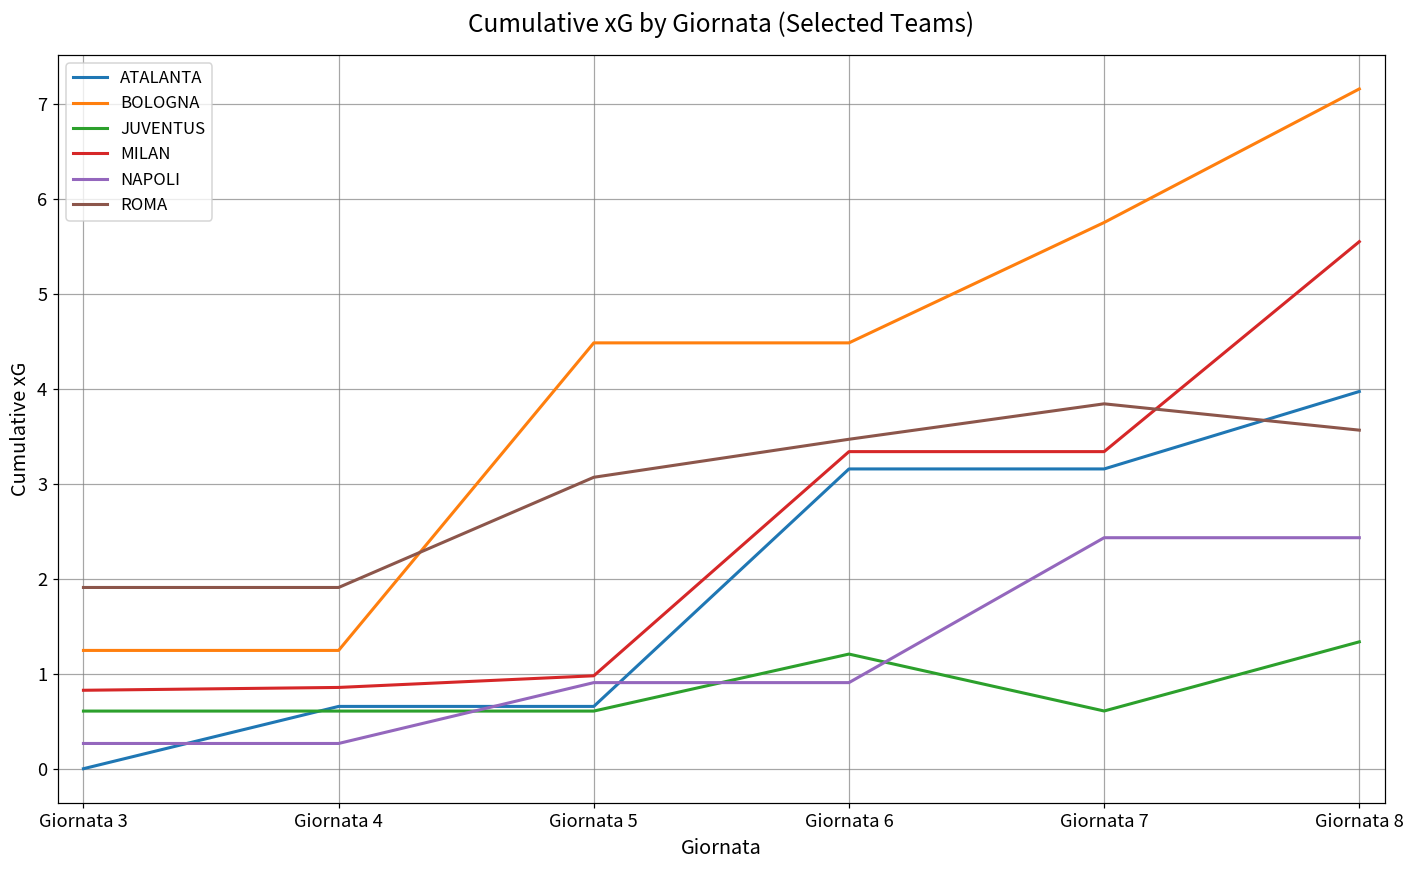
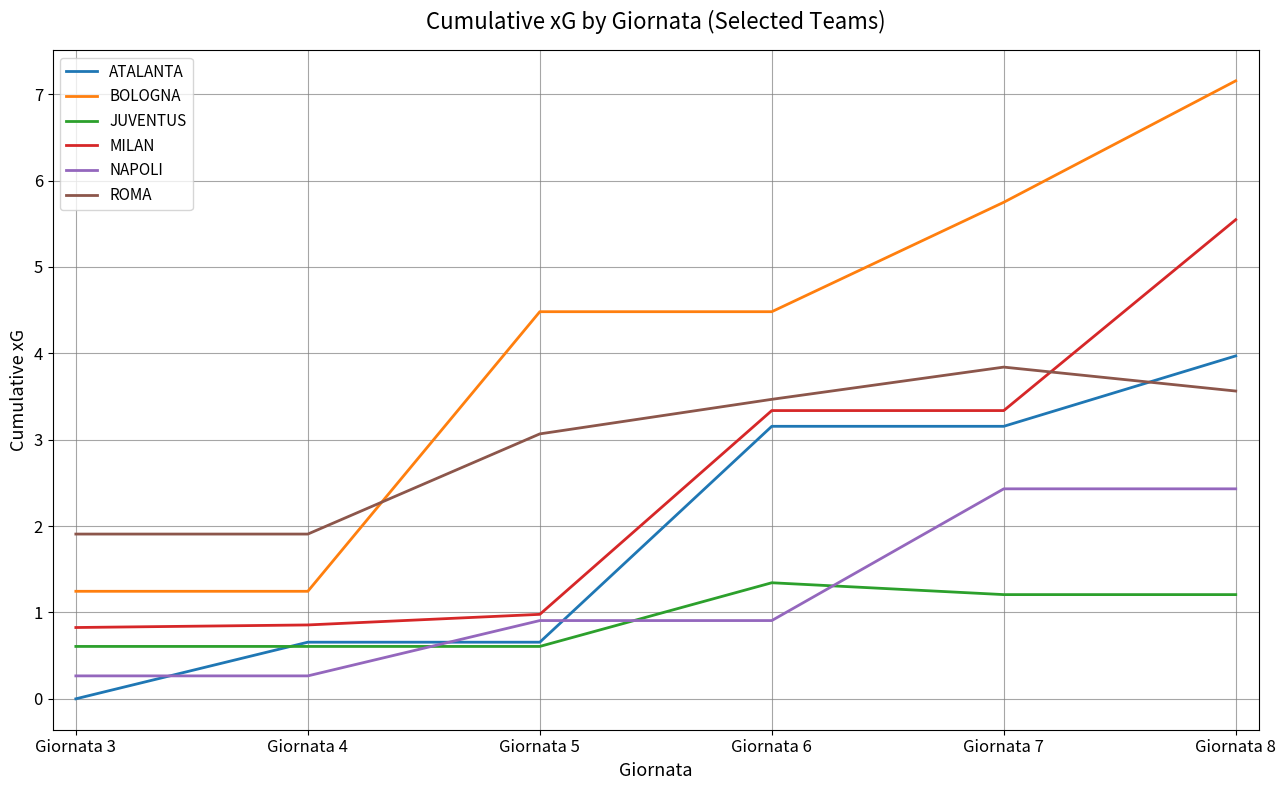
JUVENTUS, Giornata 6: 1.2 -> 1.3
JUVENTUS, Giornata 7: 0.6 -> 1.2
JUVENTUS, Giornata 8: 1.3 -> 1.2
